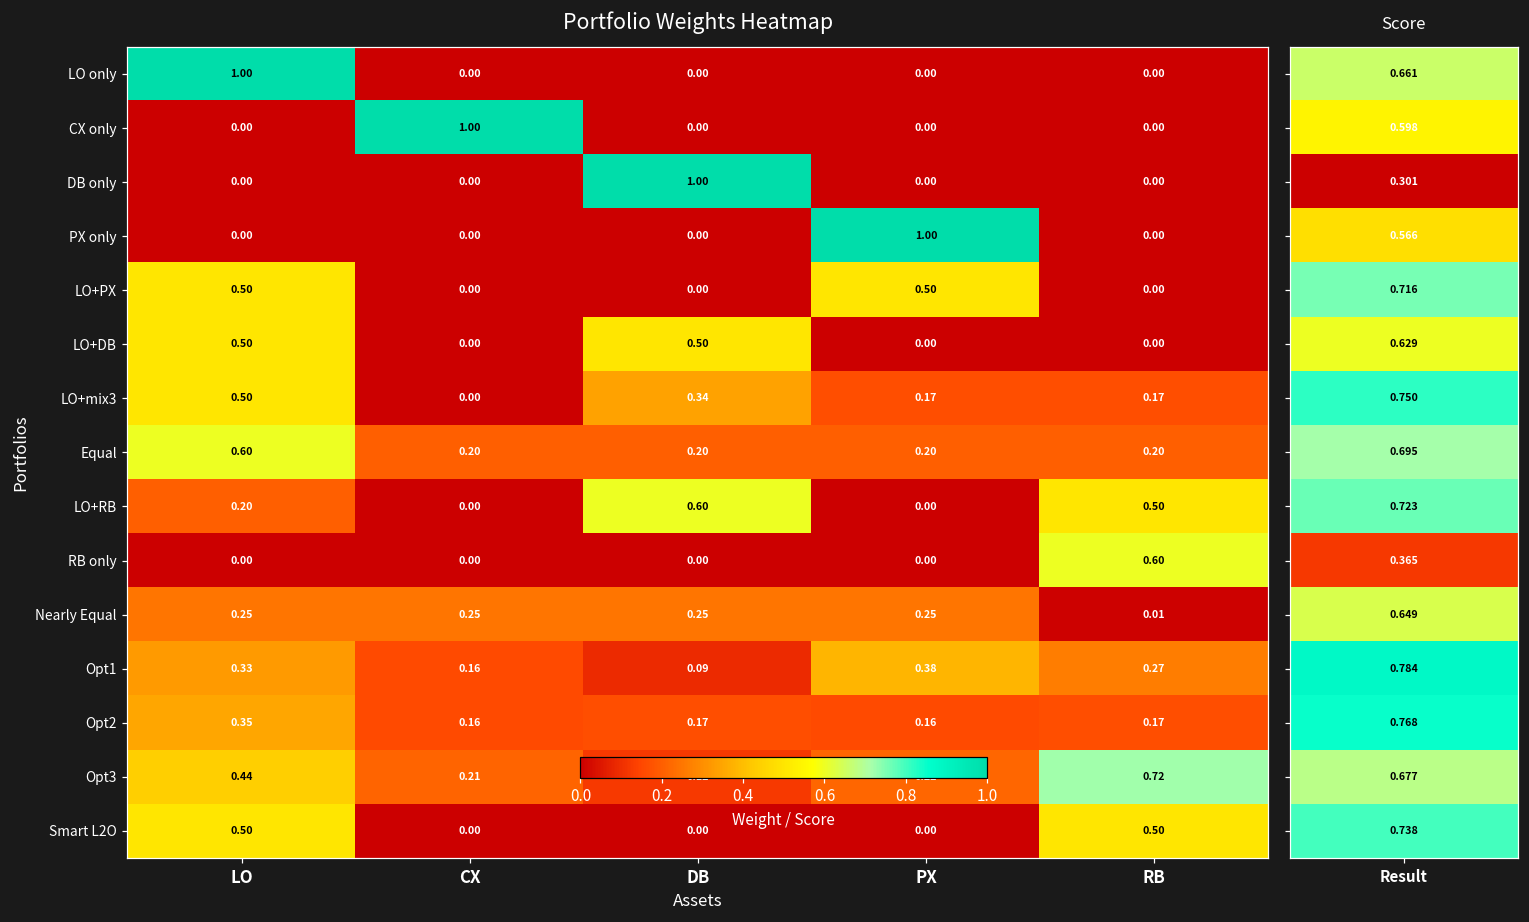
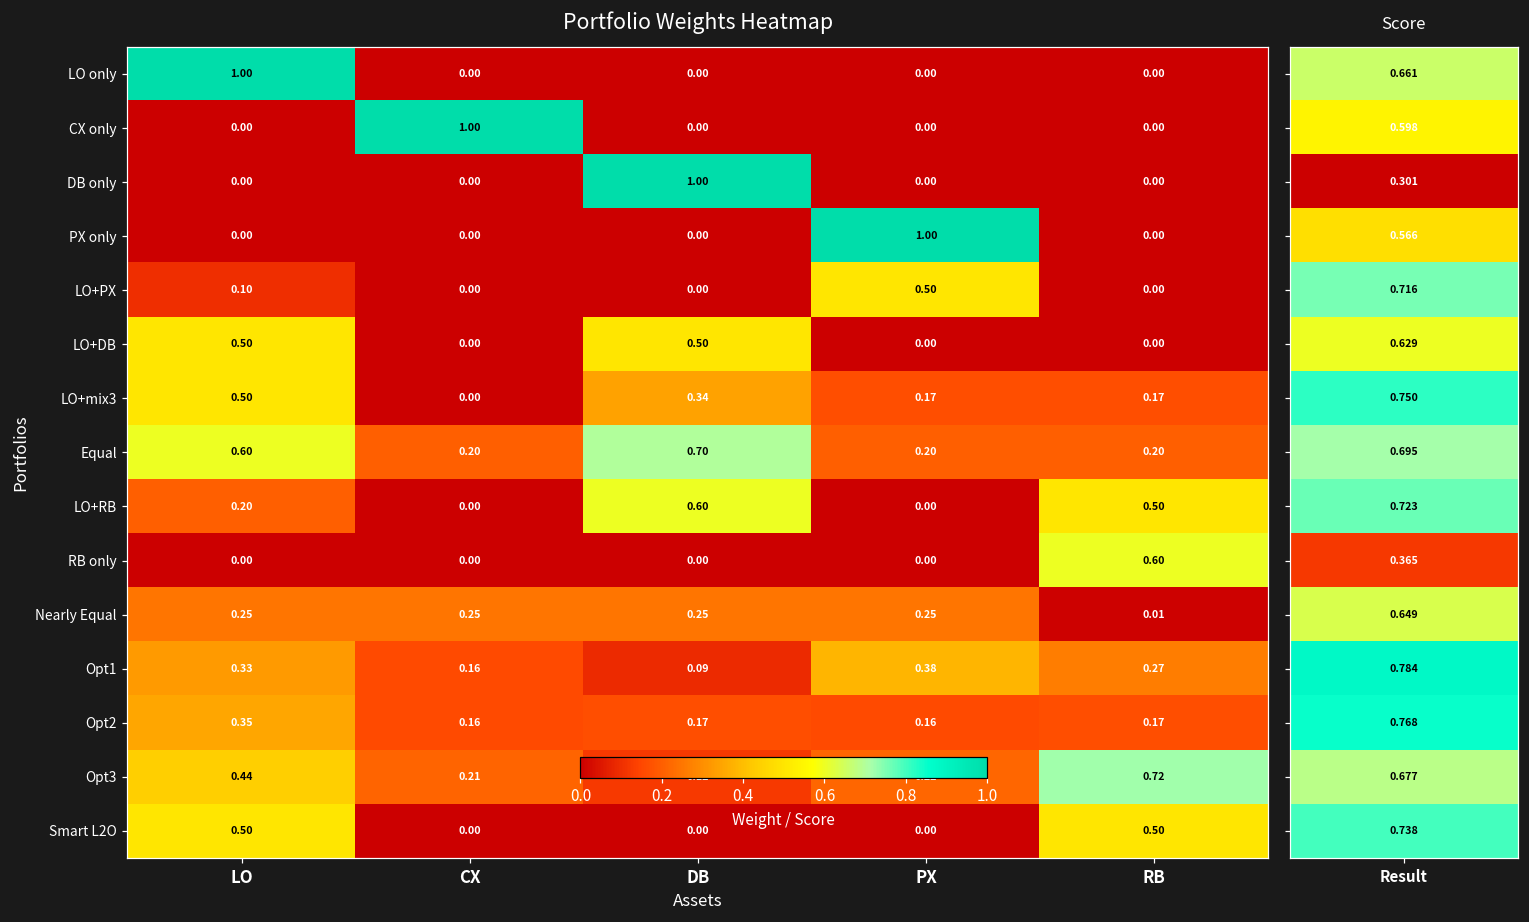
Portfolio Weights Heatmap, LO+PX, LO: 0.50 -> 0.10
Portfolio Weights Heatmap, Equal, DB: 0.20 -> 0.70
